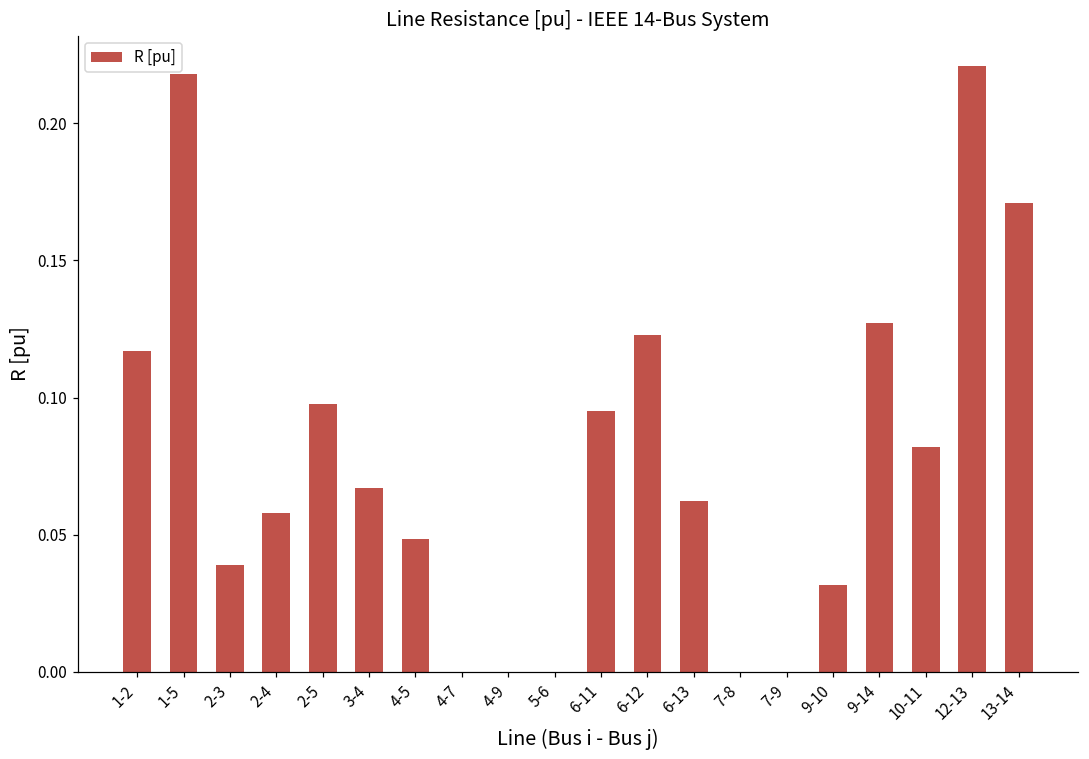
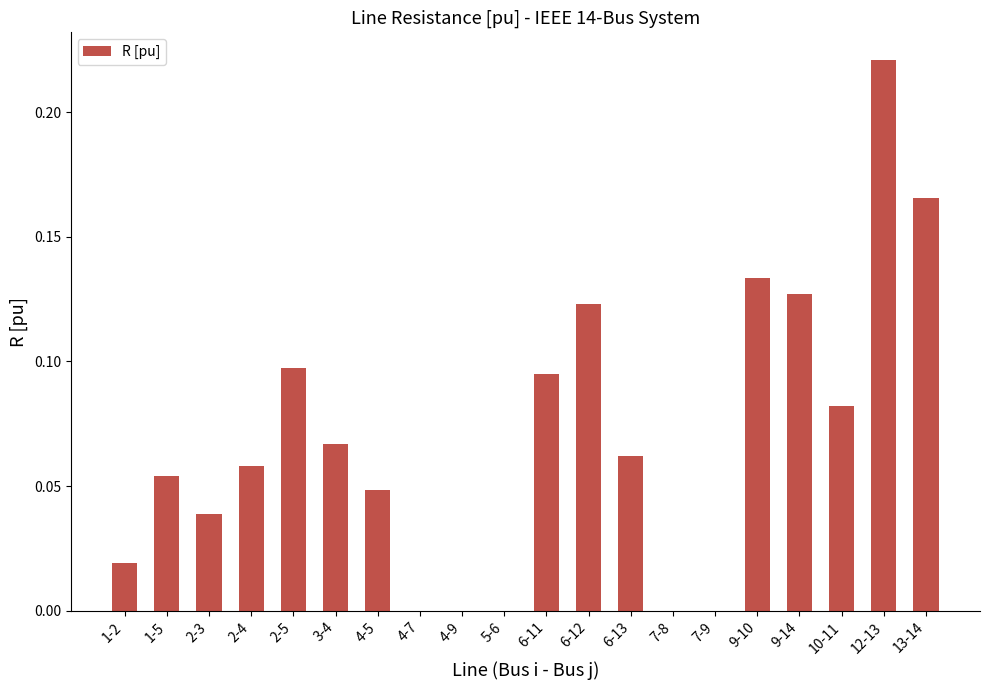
1-2: 0.117 -> 0.019
1-5: 0.218 -> 0.054
9-10: 0.032 -> 0.133
13-14: 0.171 -> 0.165
